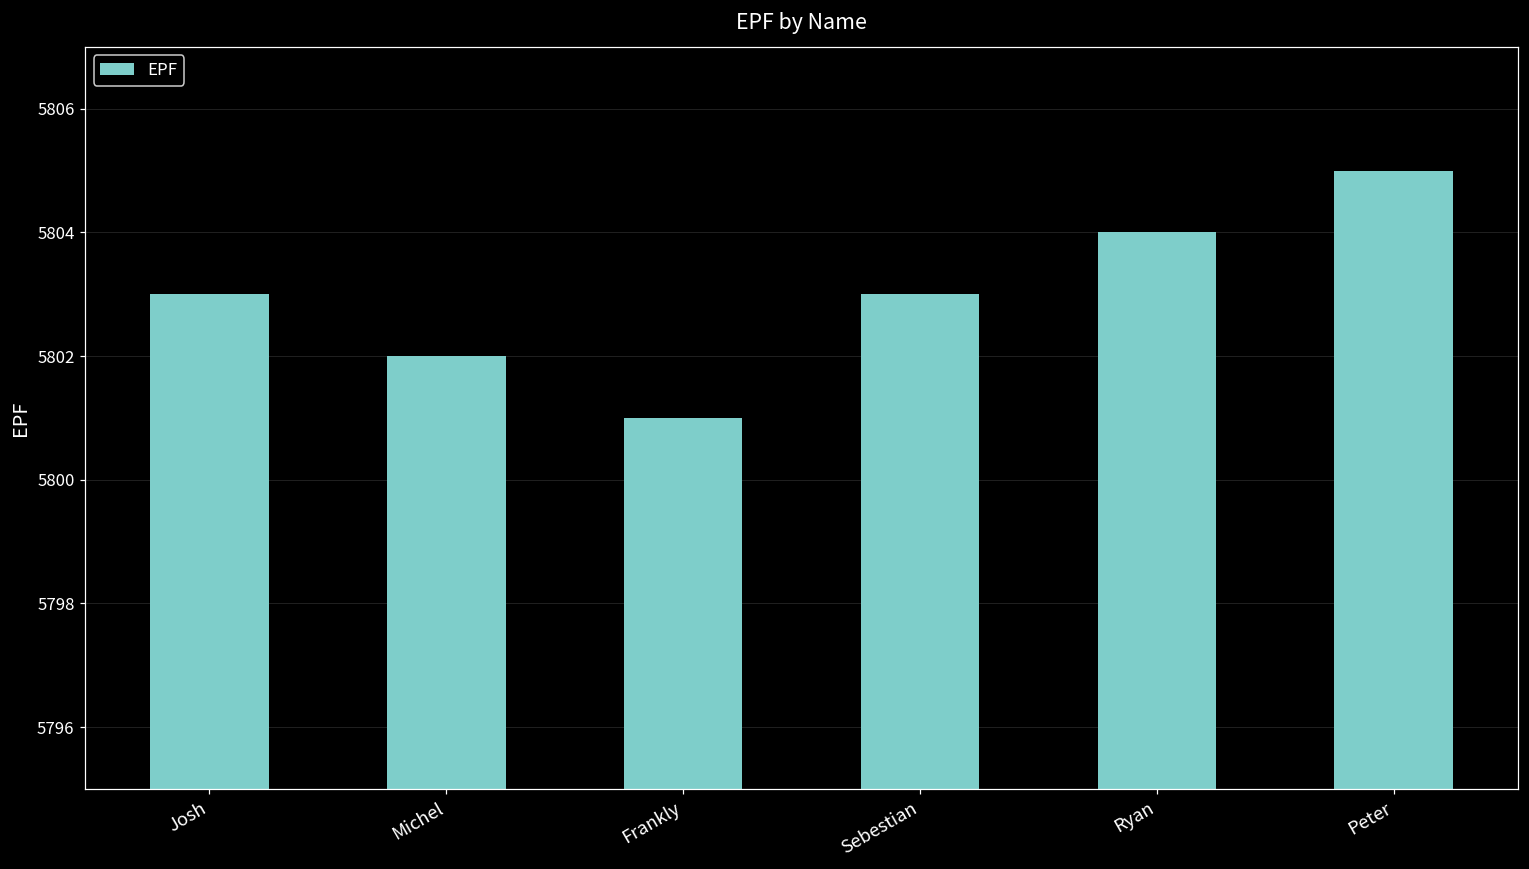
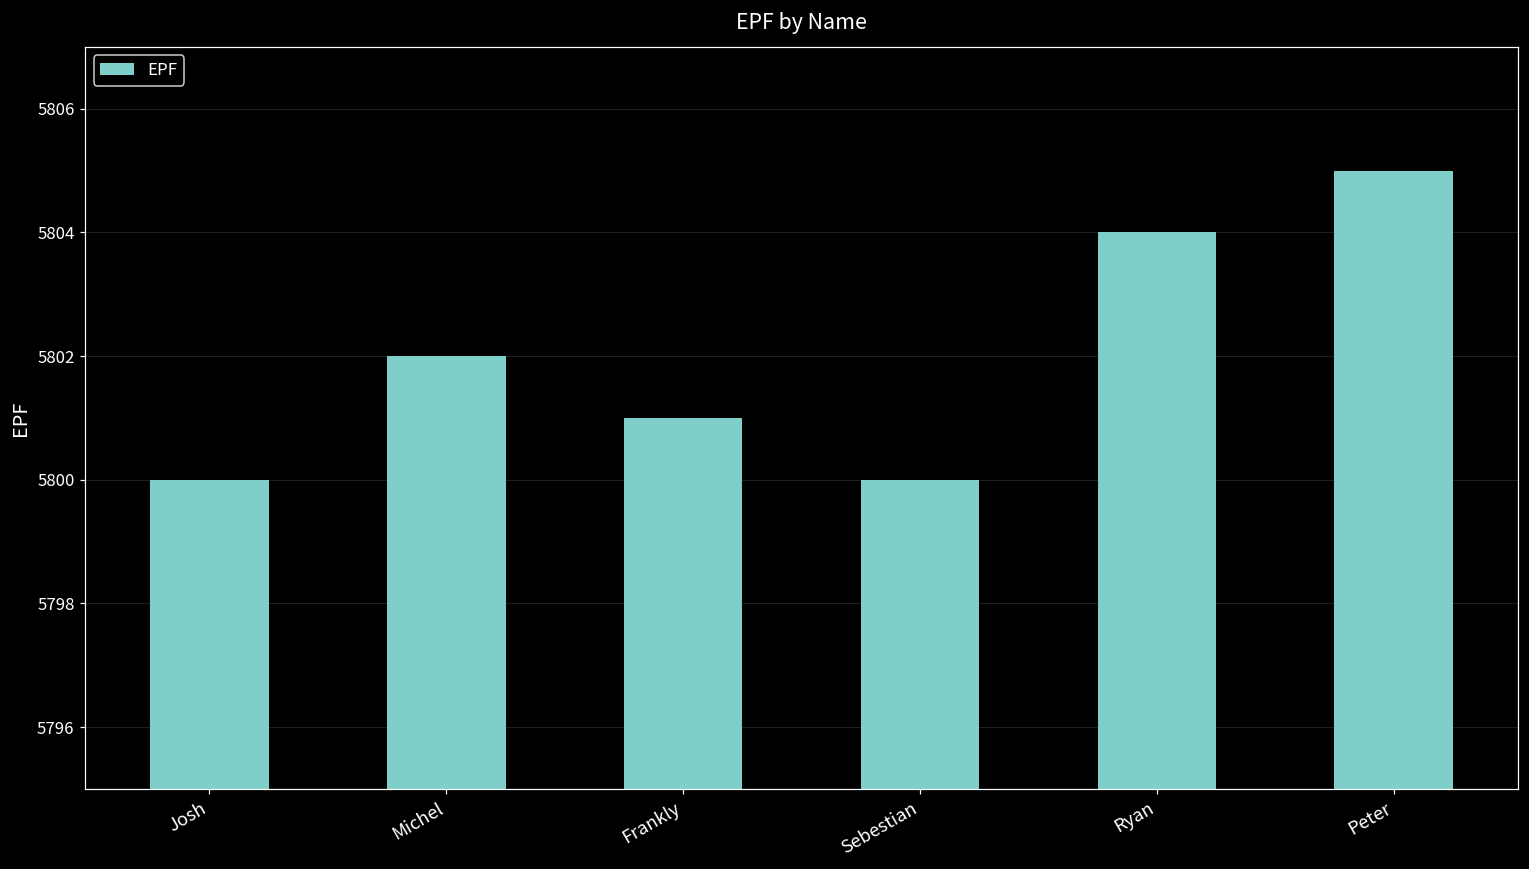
Josh: 5803 -> 5800
Sebestian: 5803 -> 5800
